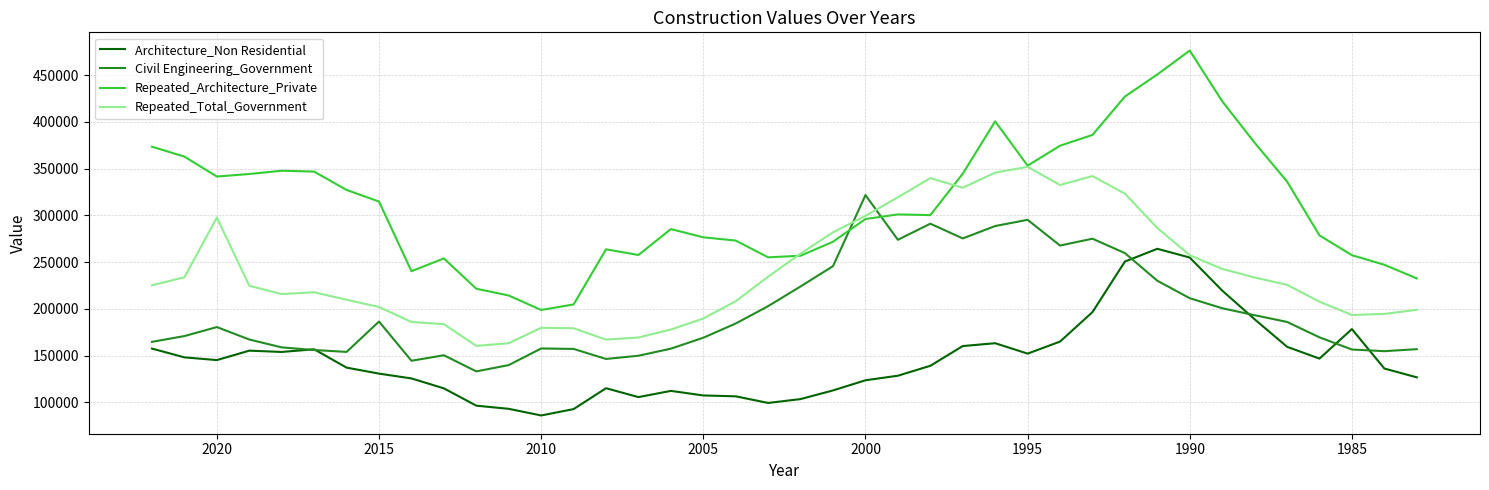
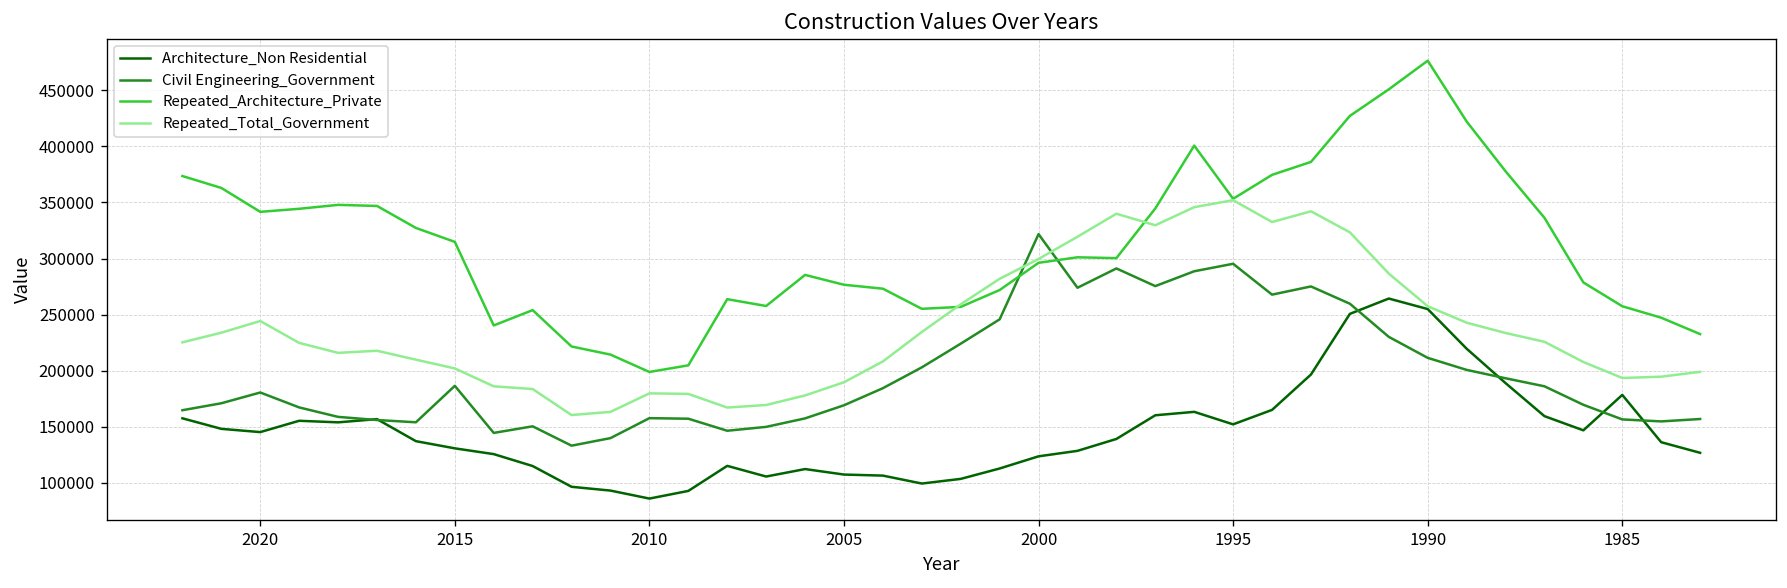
Repeated_Total_Government, 2020: 300000 -> 240000
